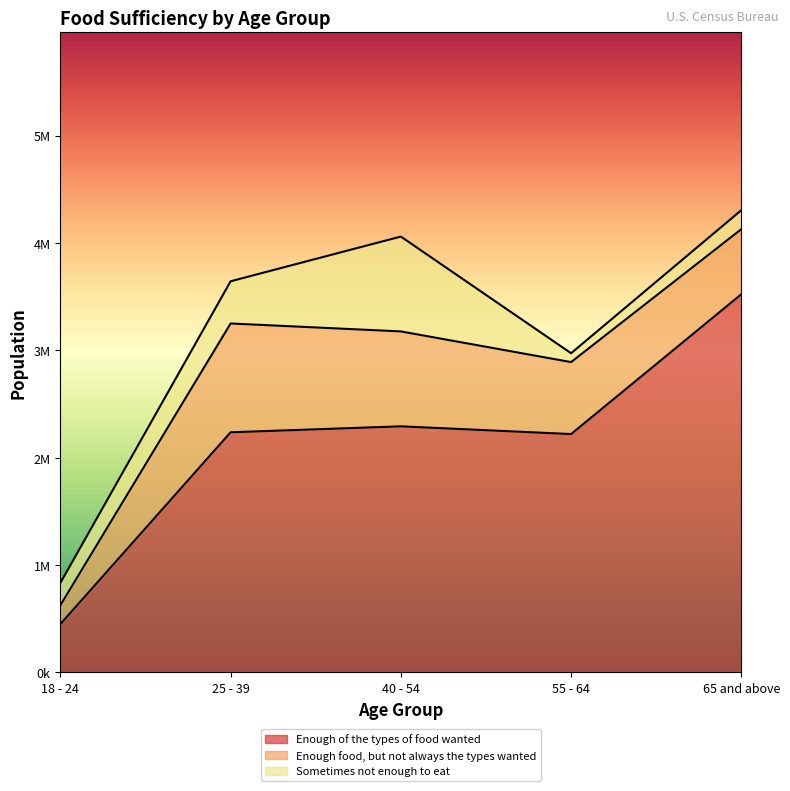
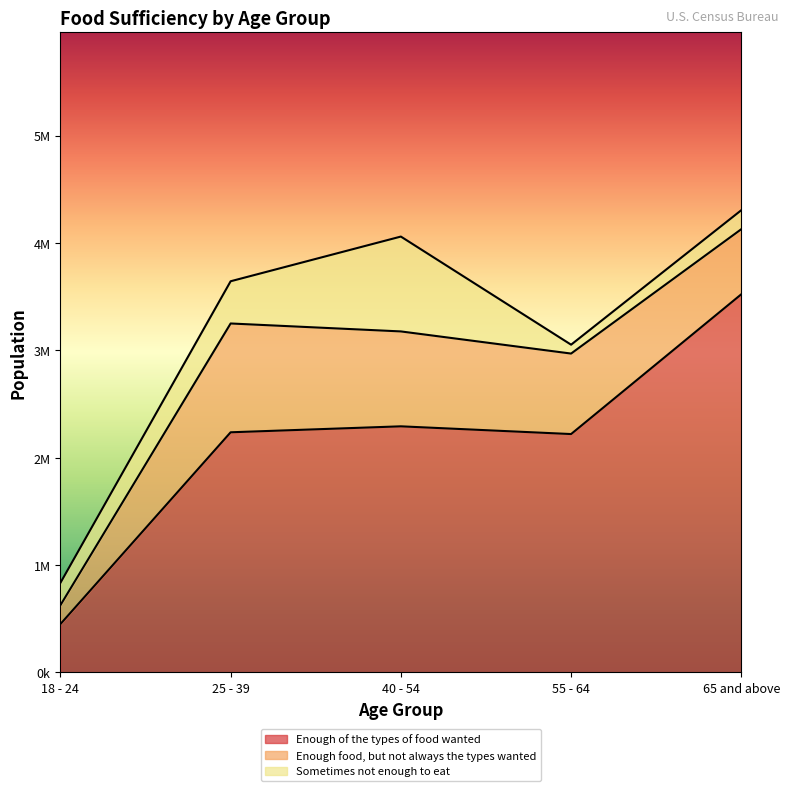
Enough food, but not always the types wanted, 55 - 64: 670000 -> 750000
